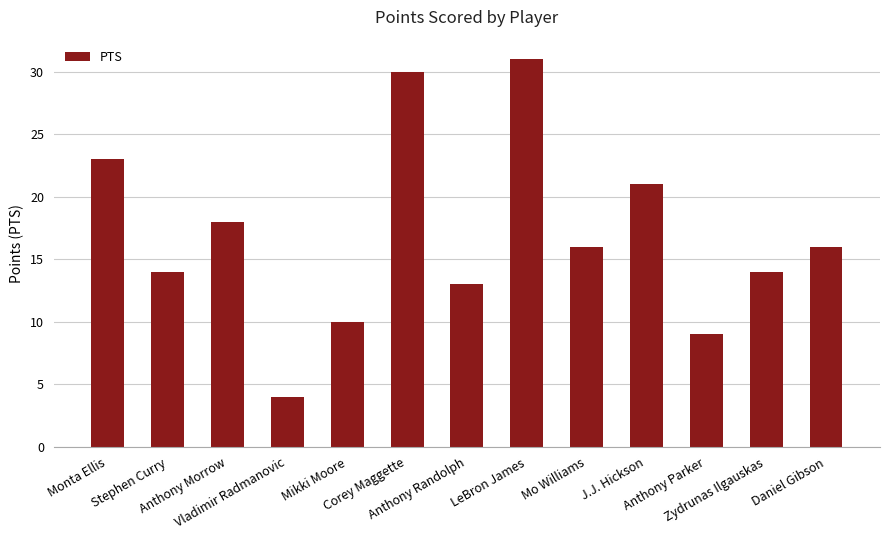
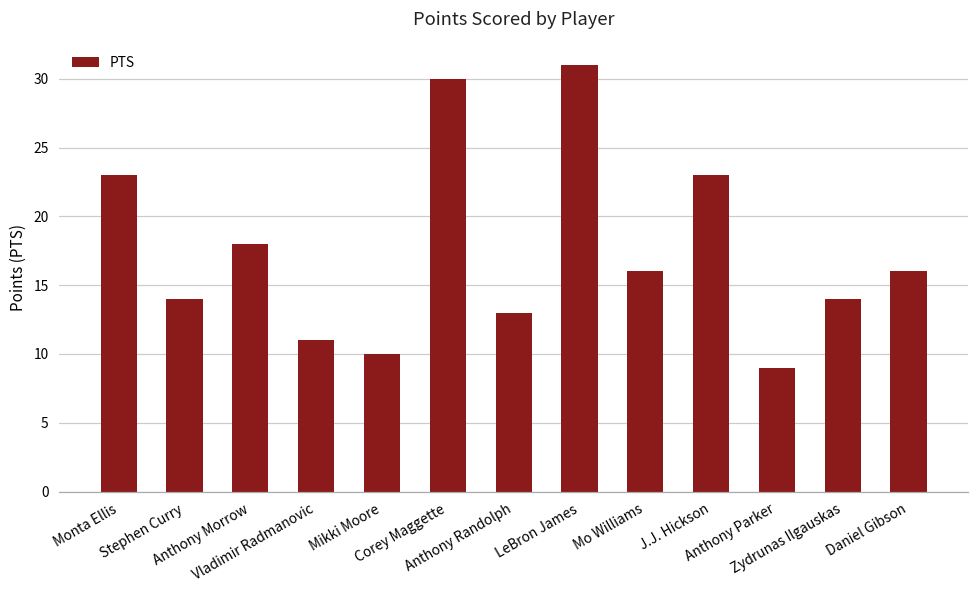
Vladimir Radmanovic: 4 -> 11
J.J. Hickson: 21 -> 23
